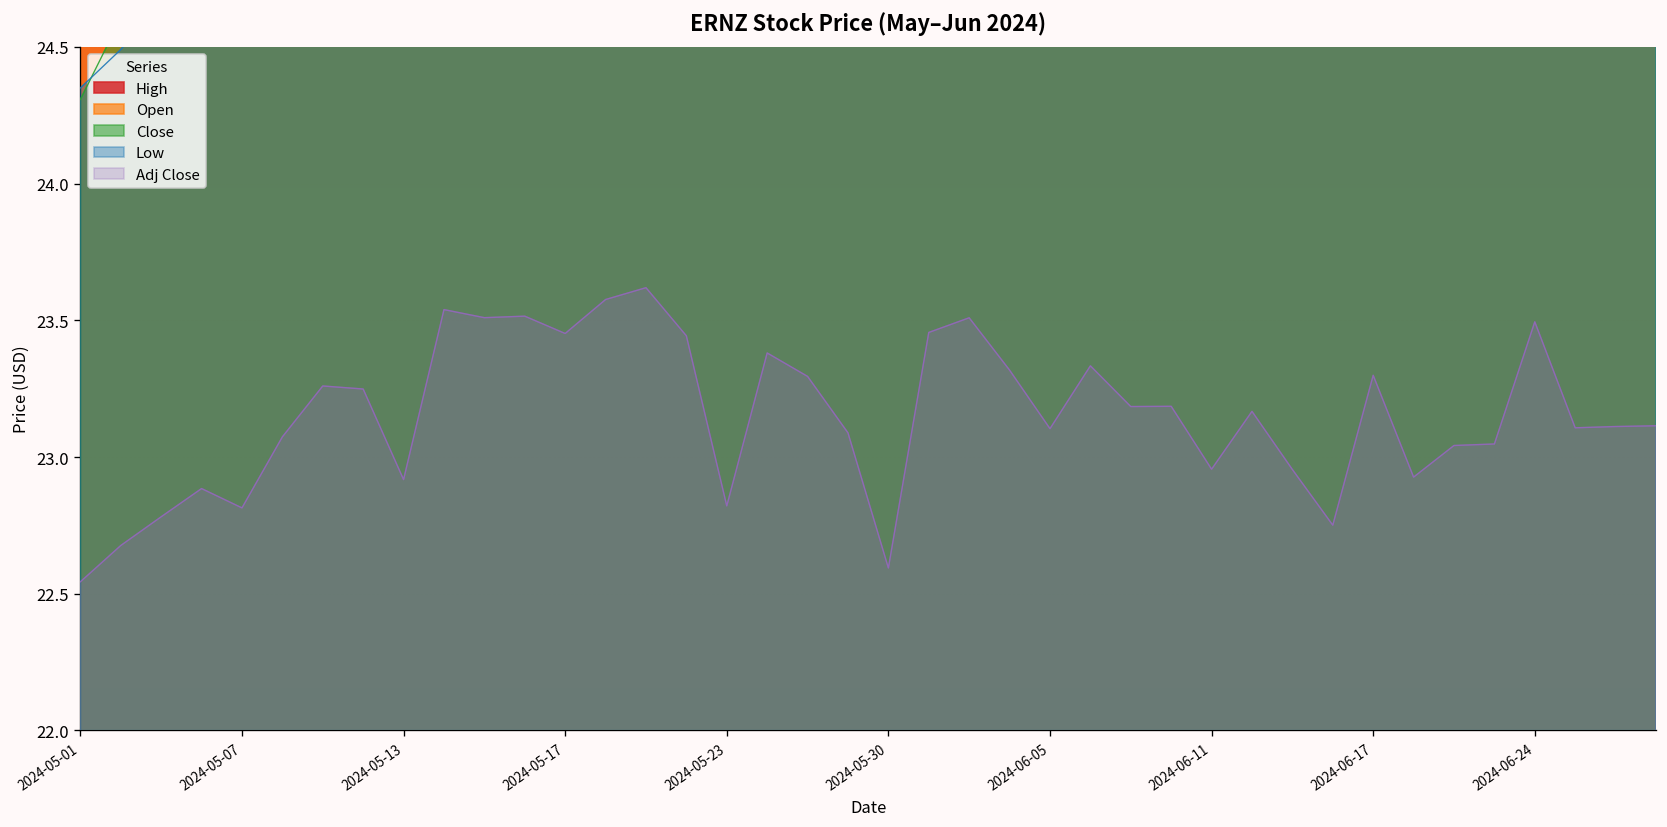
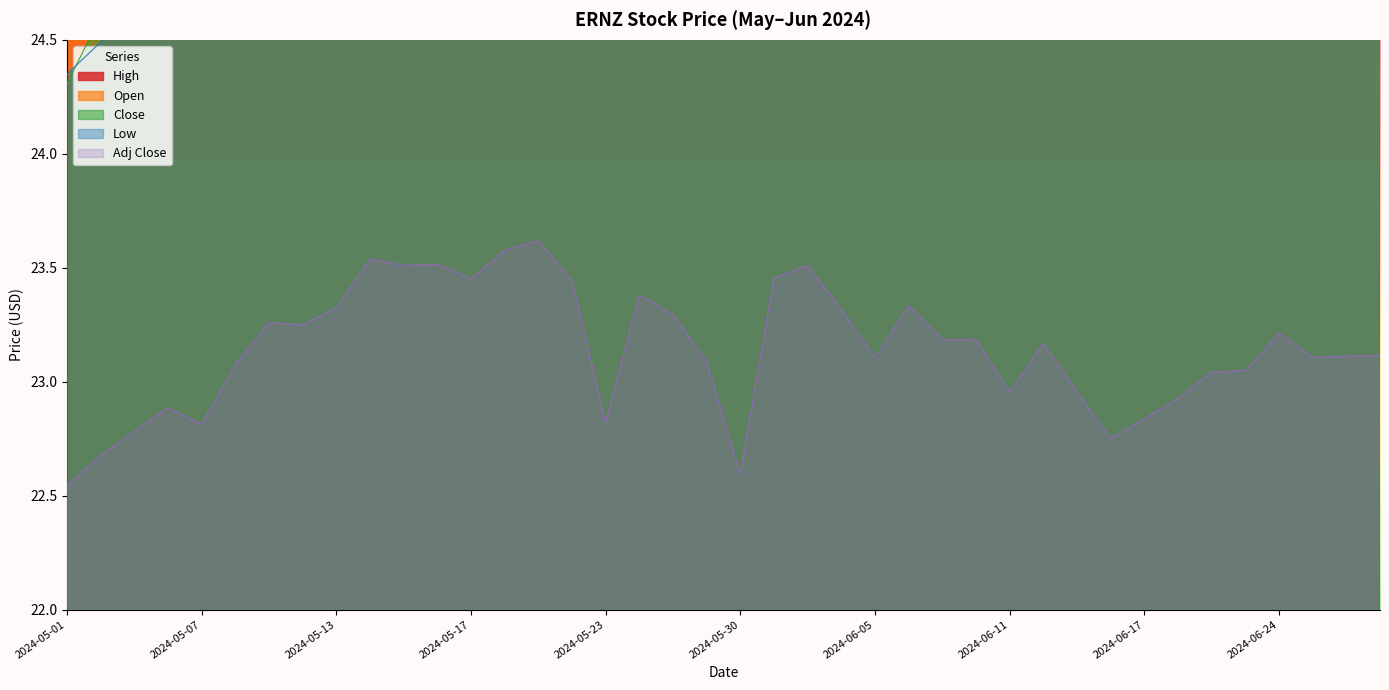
Adj Close, 2024-05-13: 22.92 -> 23.32
Adj Close, 2024-06-17: 23.30 -> 22.84
Adj Close, 2024-06-24: 23.49 -> 23.21
